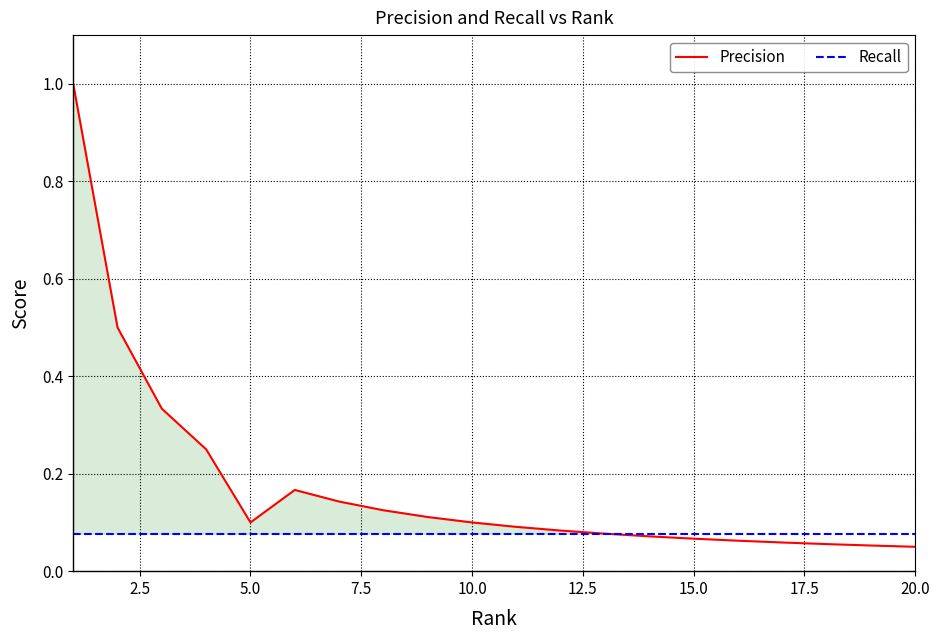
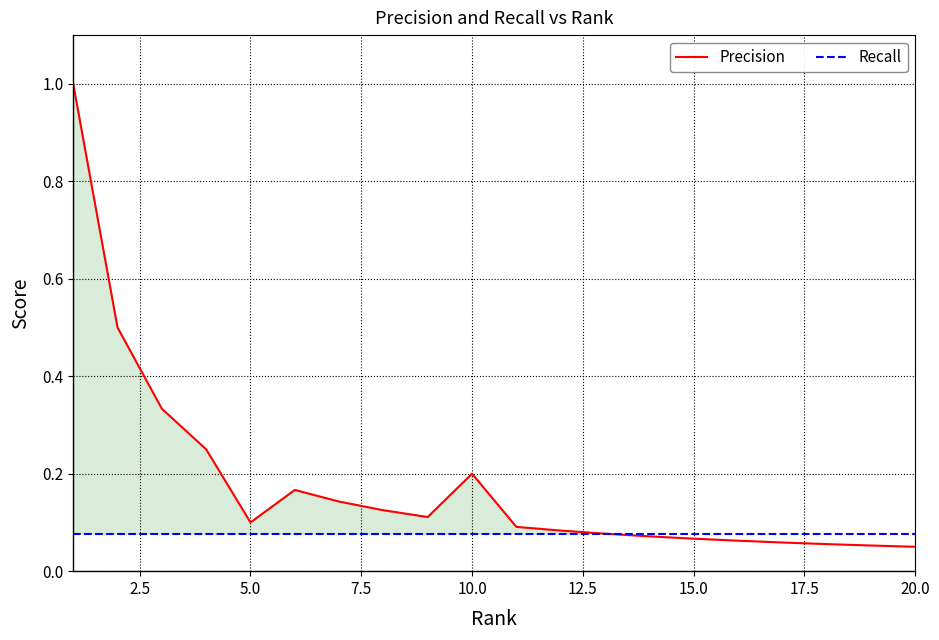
Precision, 10.0: 0.1 -> 0.2
